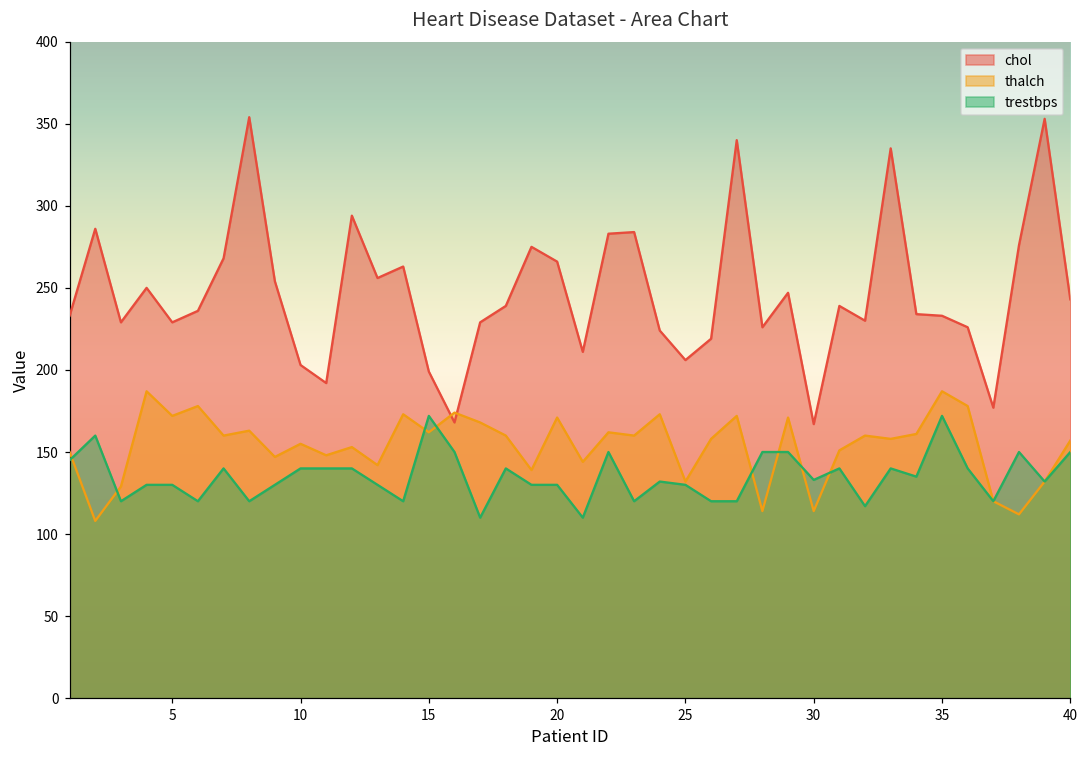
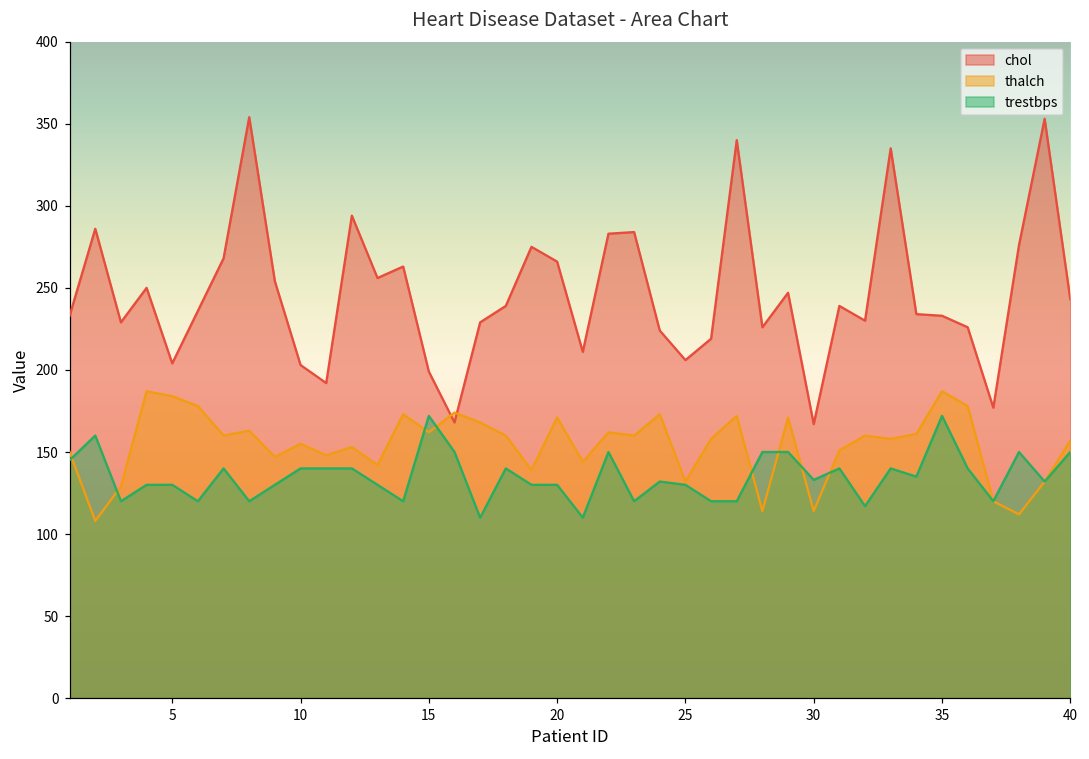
chol, 5: 229 -> 204
thalch, 5: 172 -> 184
